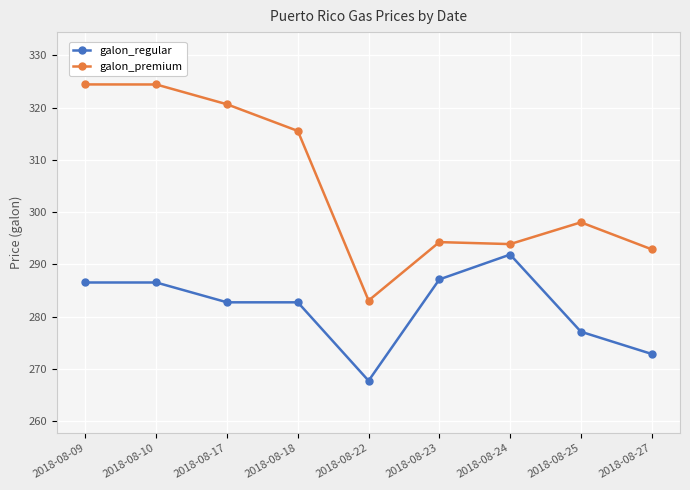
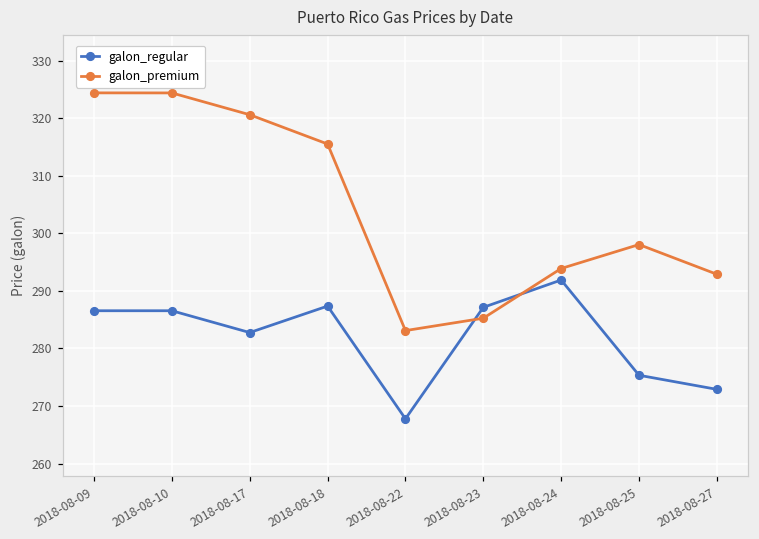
galon_regular, 2018-08-18: 283 -> 287
galon_premium, 2018-08-23: 294 -> 285
galon_regular, 2018-08-25: 277 -> 275
